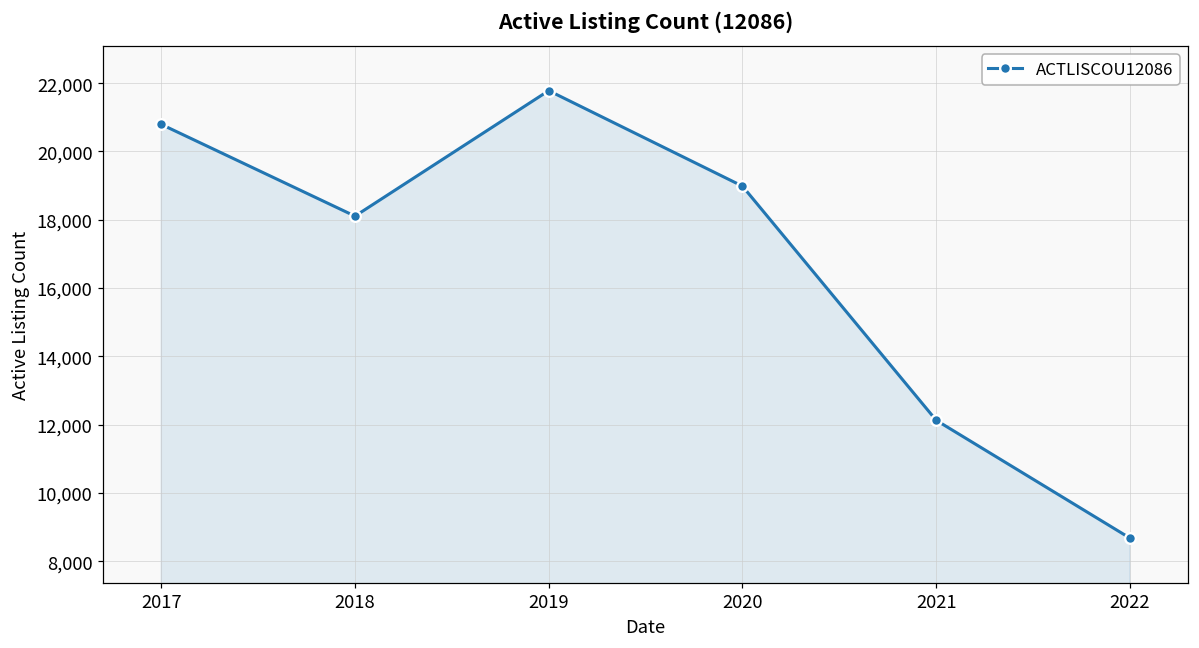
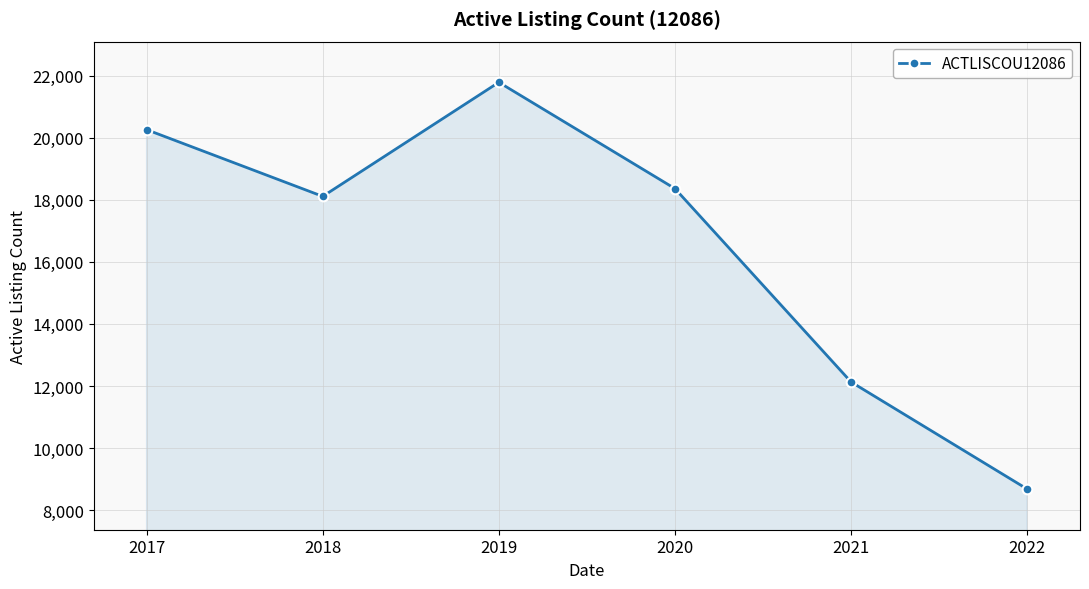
2017: 20,800 -> 20,300
2020: 19,000 -> 18,400
